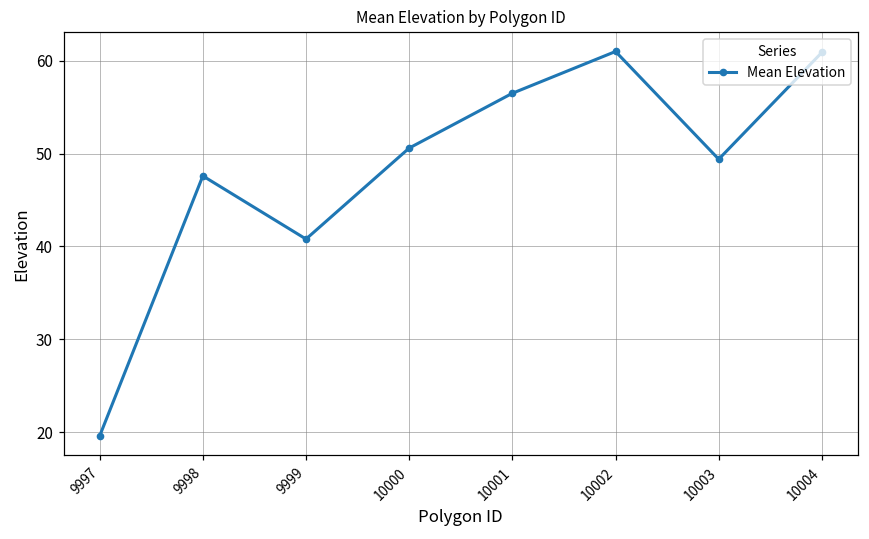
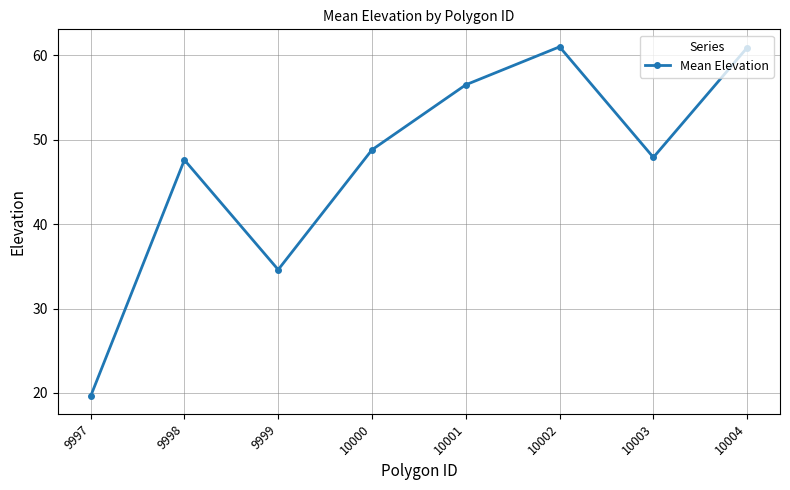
9999: 41 -> 35
10000: 51 -> 49
10003: 49 -> 48
